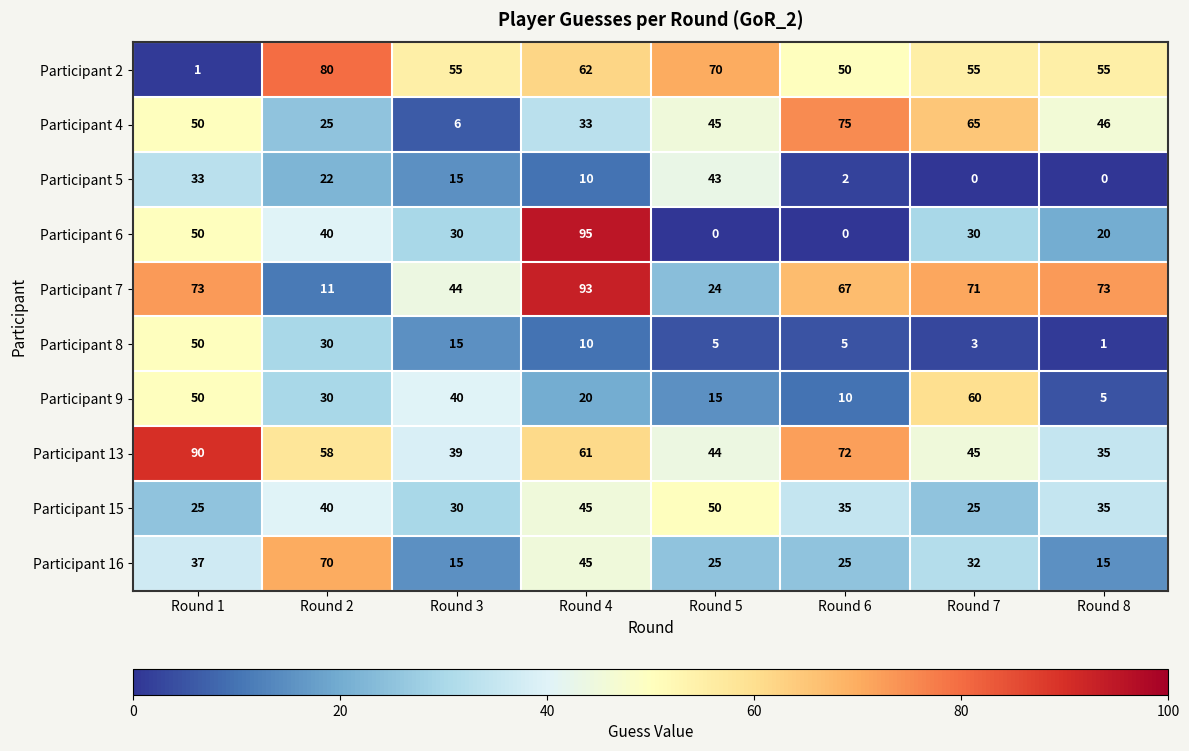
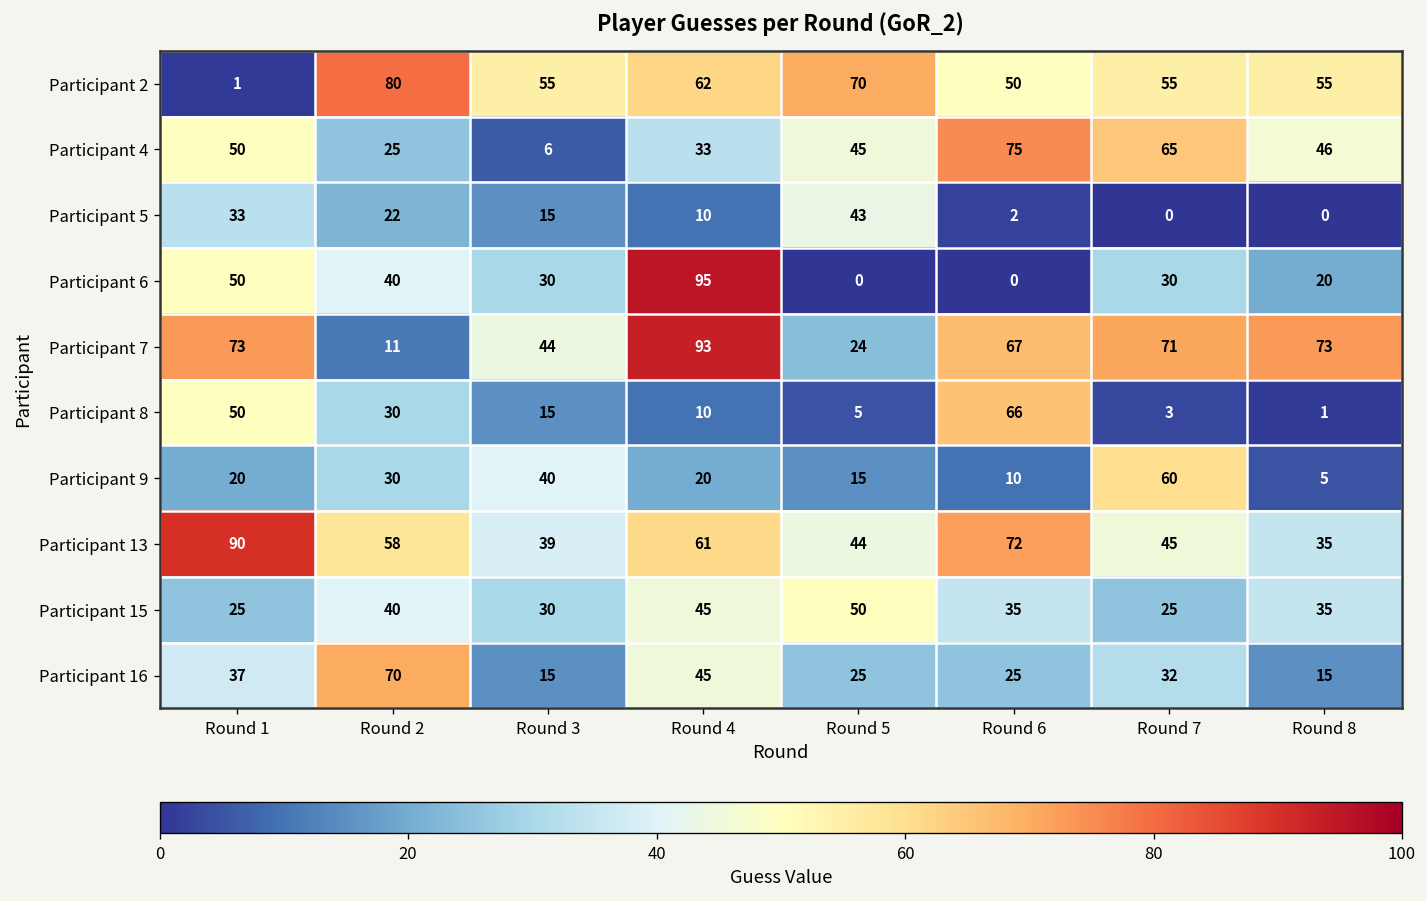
Participant 8, Round 6: 5 -> 66
Participant 9, Round 1: 50 -> 20
